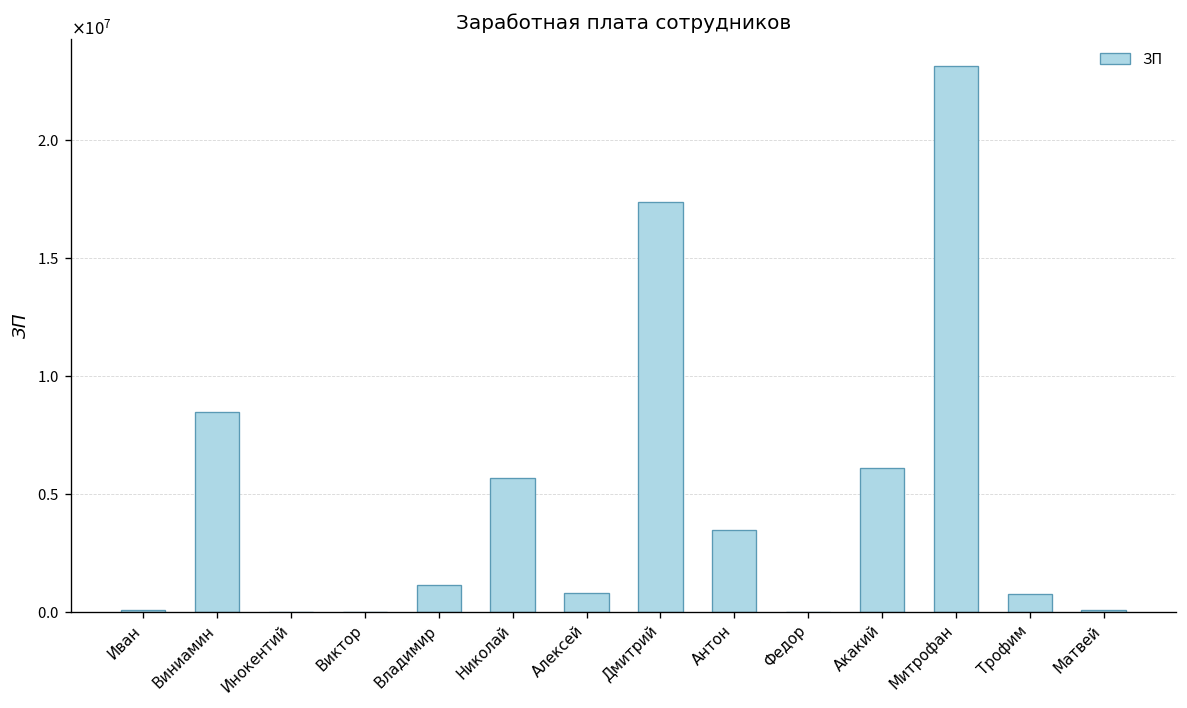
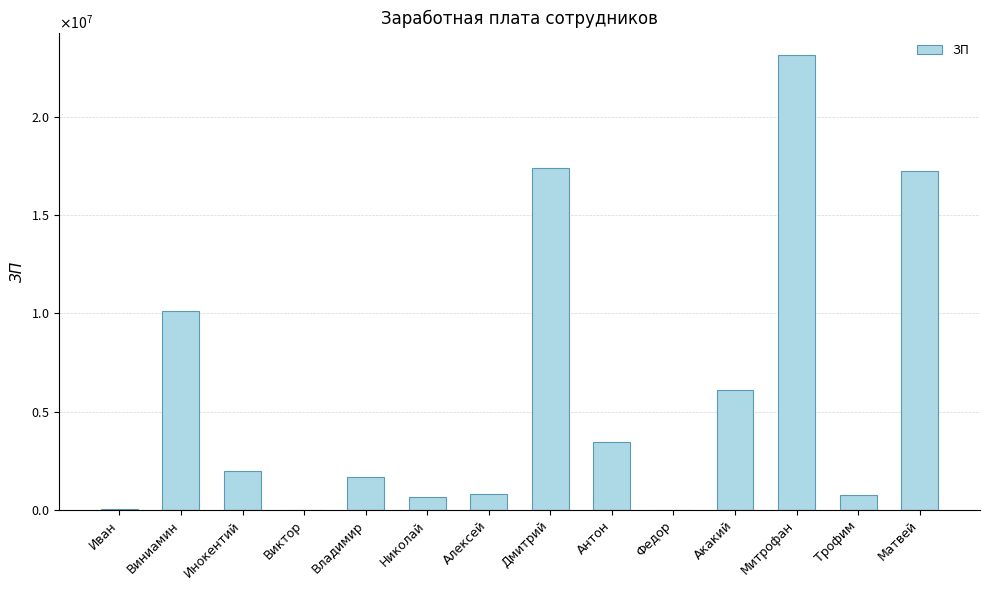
Виниамин: 8500000 -> 10100000
Инокентий: 0 -> 2000000
Владимир: 1100000 -> 1700000
Николай: 5700000 -> 700000
Матвей: 100000 -> 17300000
